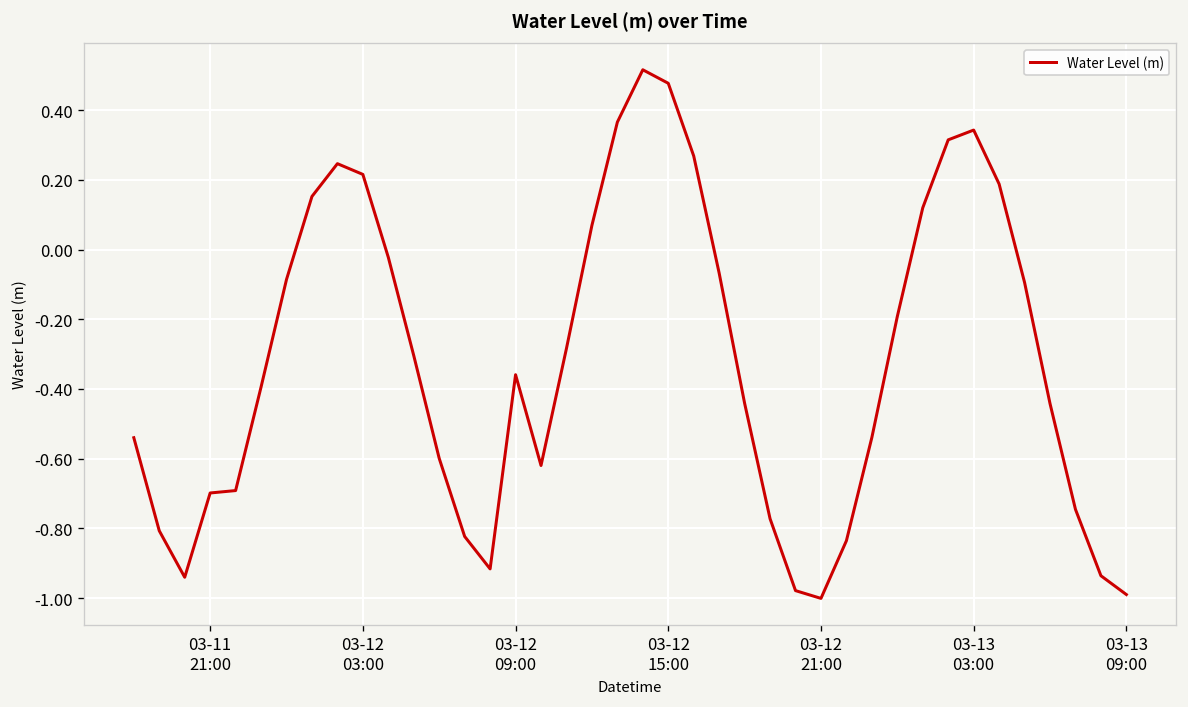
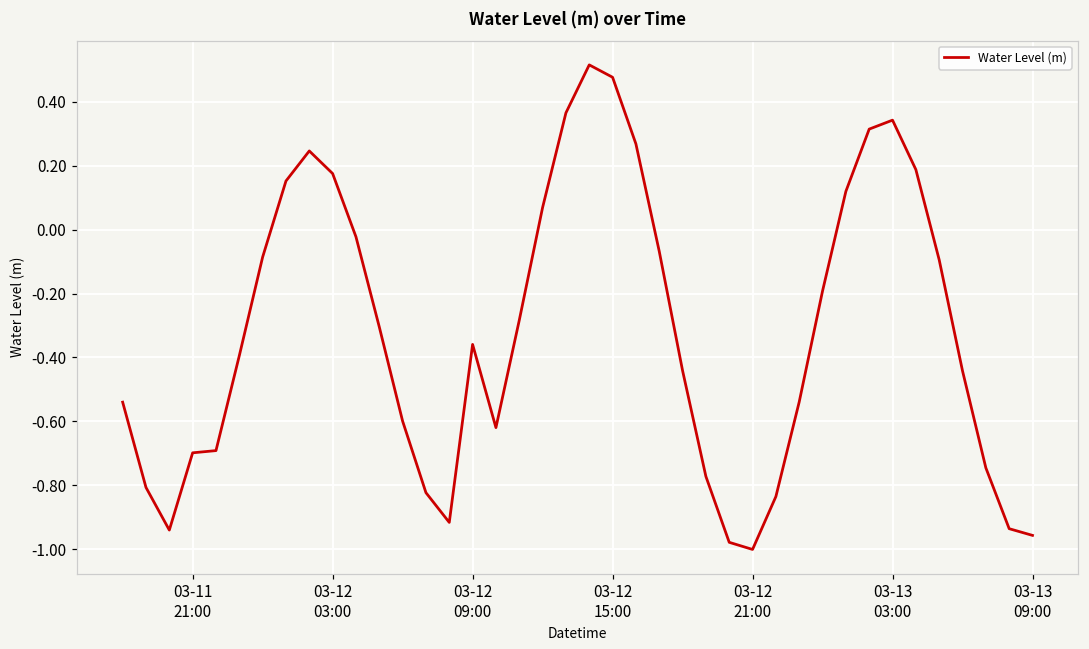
03-12 03:00: 0.22 -> 0.18
03-13 09:00: -0.99 -> -0.96
